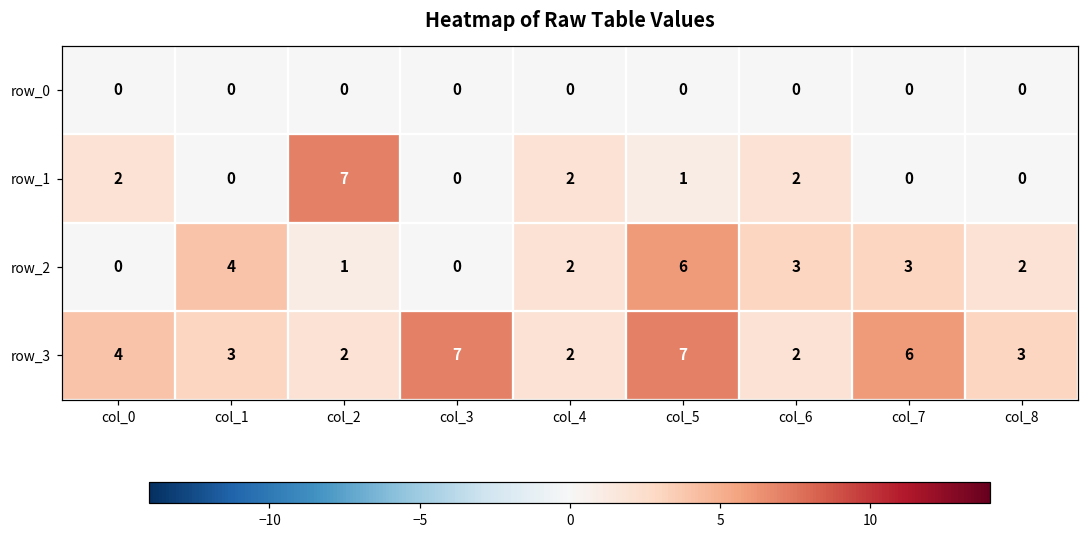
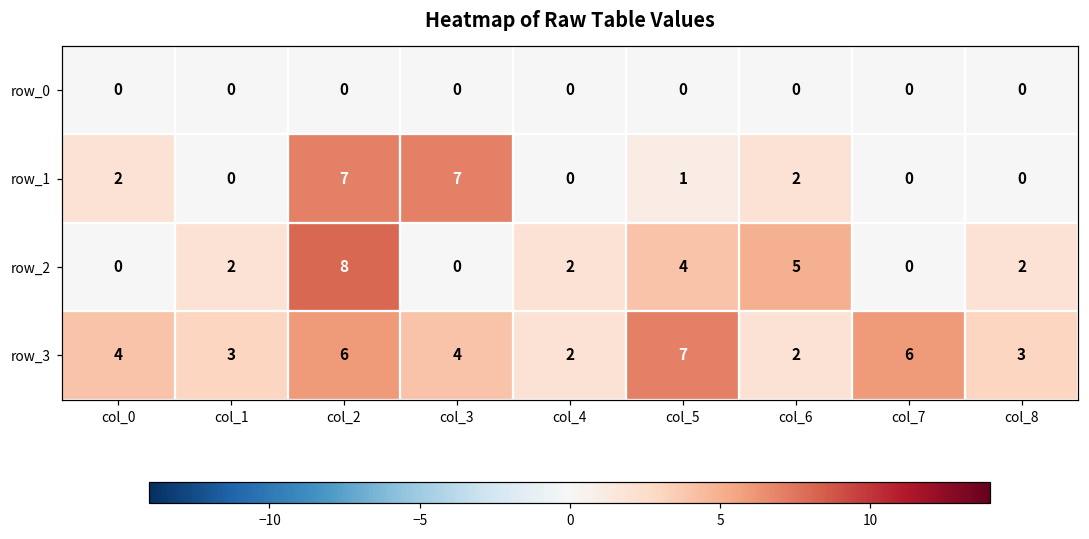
row_1, col_3: 0 -> 7
row_1, col_4: 2 -> 0
row_2, col_1: 4 -> 2
row_2, col_2: 1 -> 8
row_2, col_5: 6 -> 4
row_2, col_6: 3 -> 5
row_2, col_7: 3 -> 0
row_3, col_2: 2 -> 6
row_3, col_3: 7 -> 4
